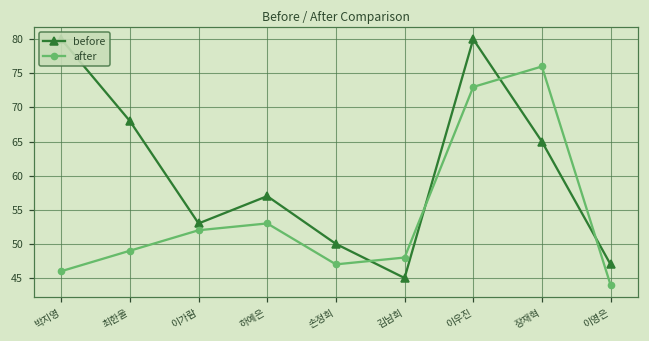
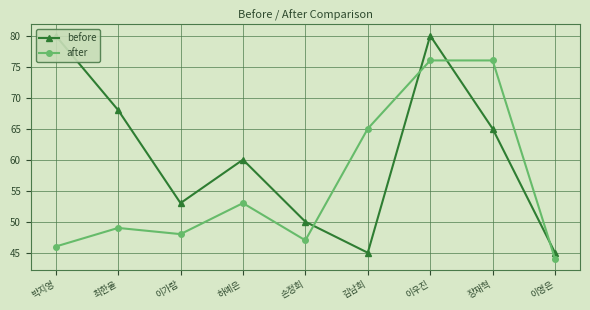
after, 이가람: 52 -> 48
before, 하예은: 57 -> 60
after, 김남희: 48 -> 65
after, 이우진: 73 -> 76
before, 이영은: 47 -> 45
